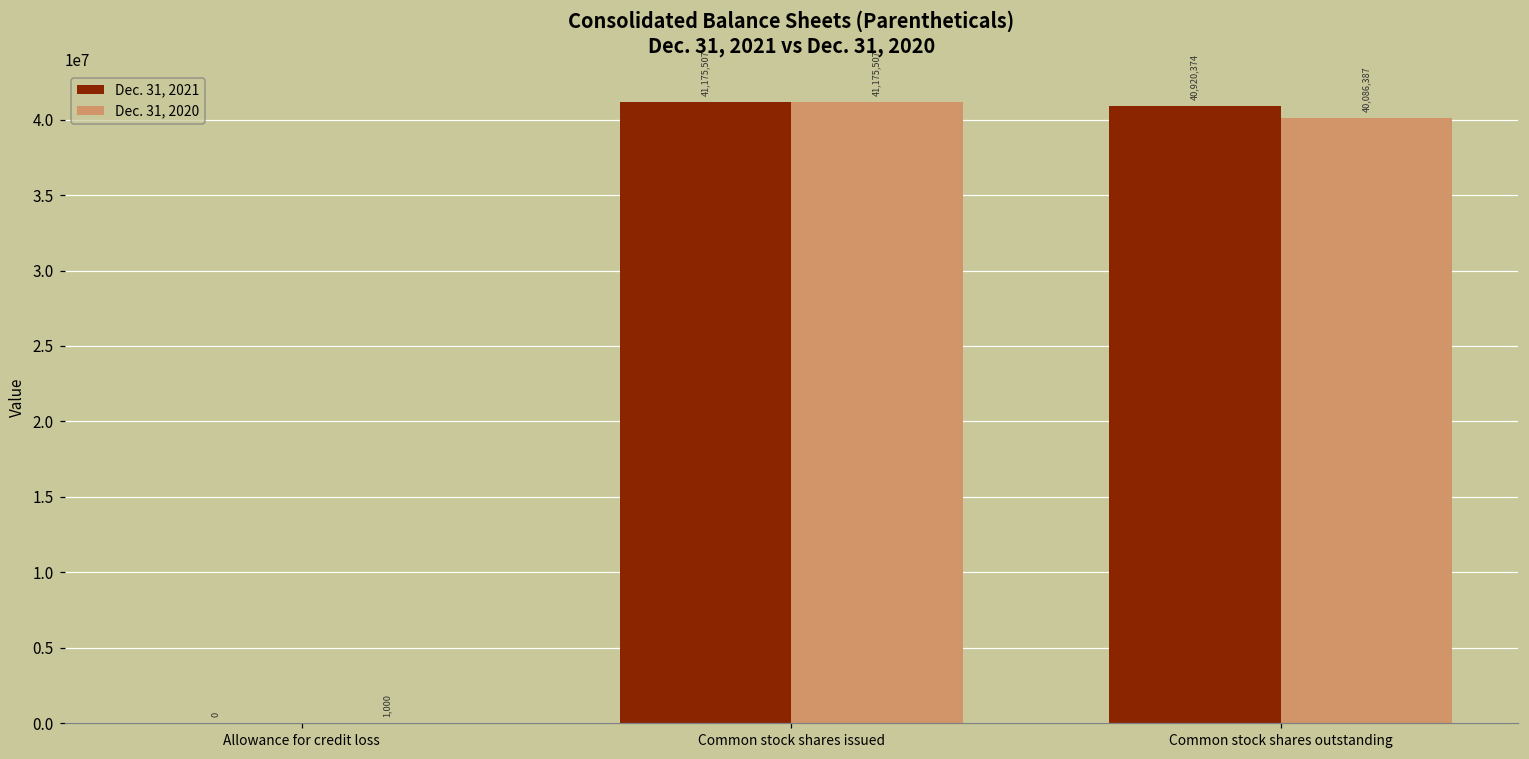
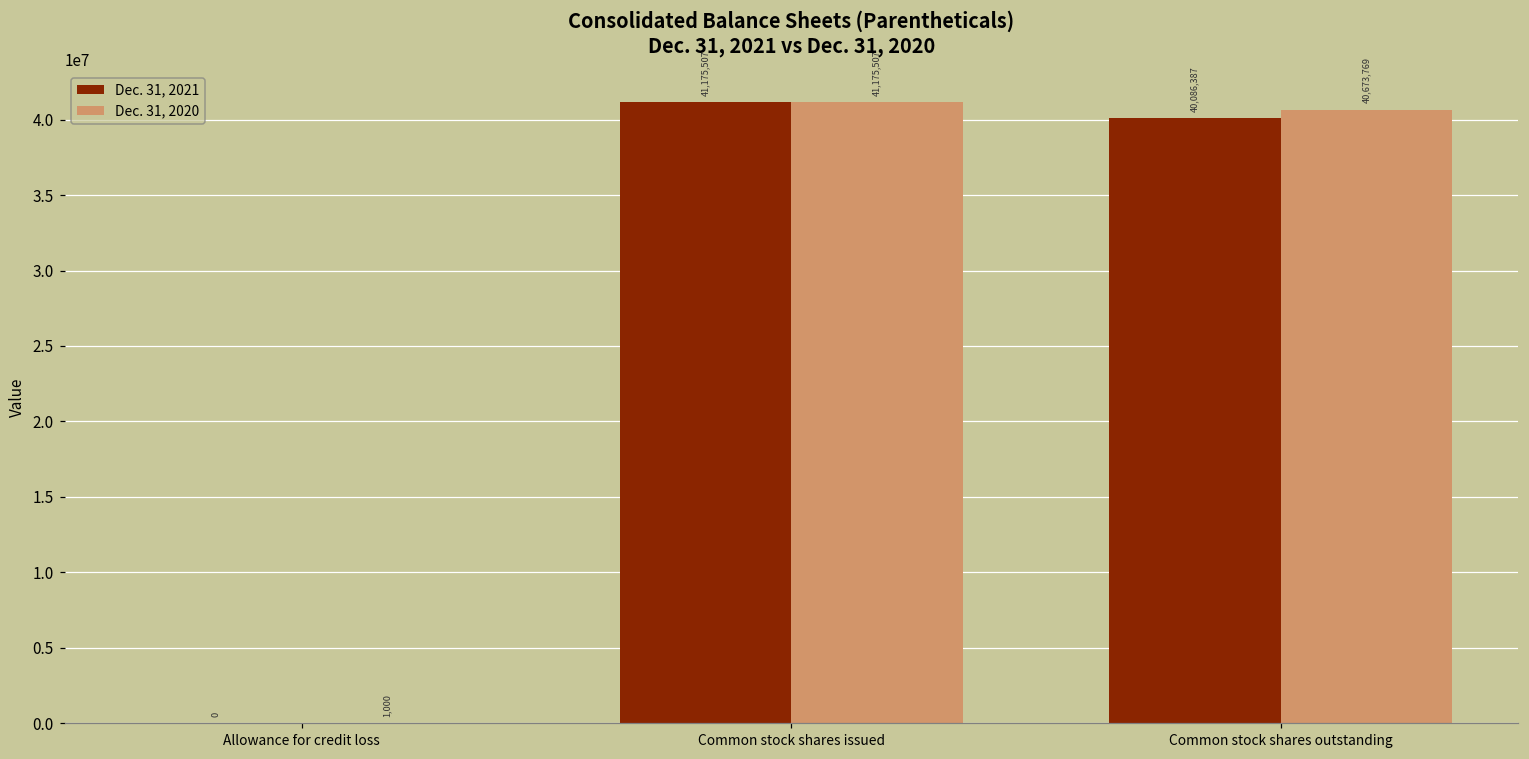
Dec. 31, 2021, Common stock shares outstanding: 40,920,374 -> 40,086,387
Dec. 31, 2020, Common stock shares outstanding: 40,086,387 -> 40,673,769
